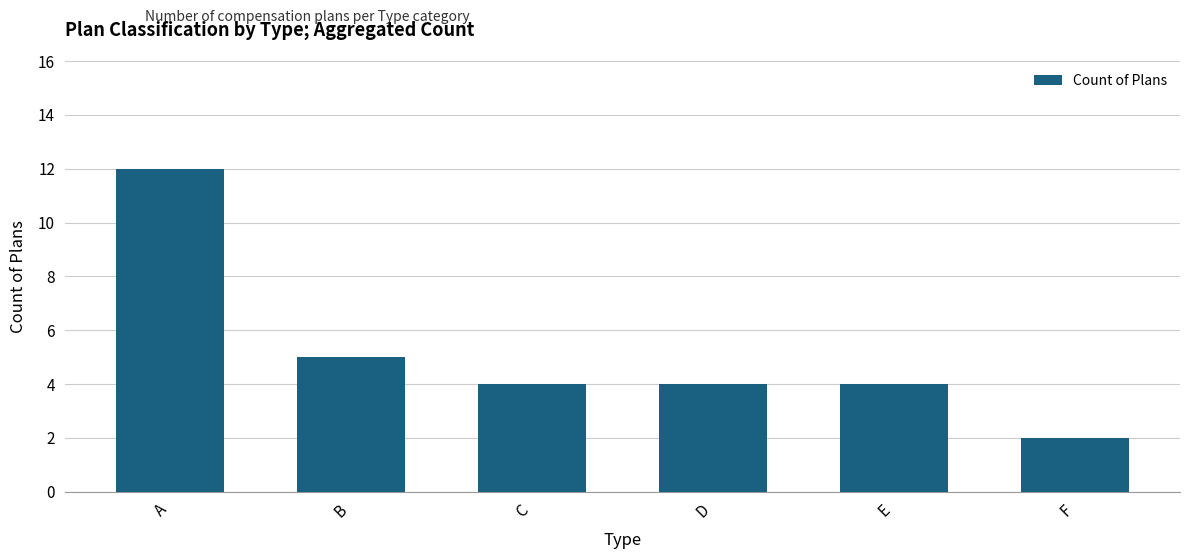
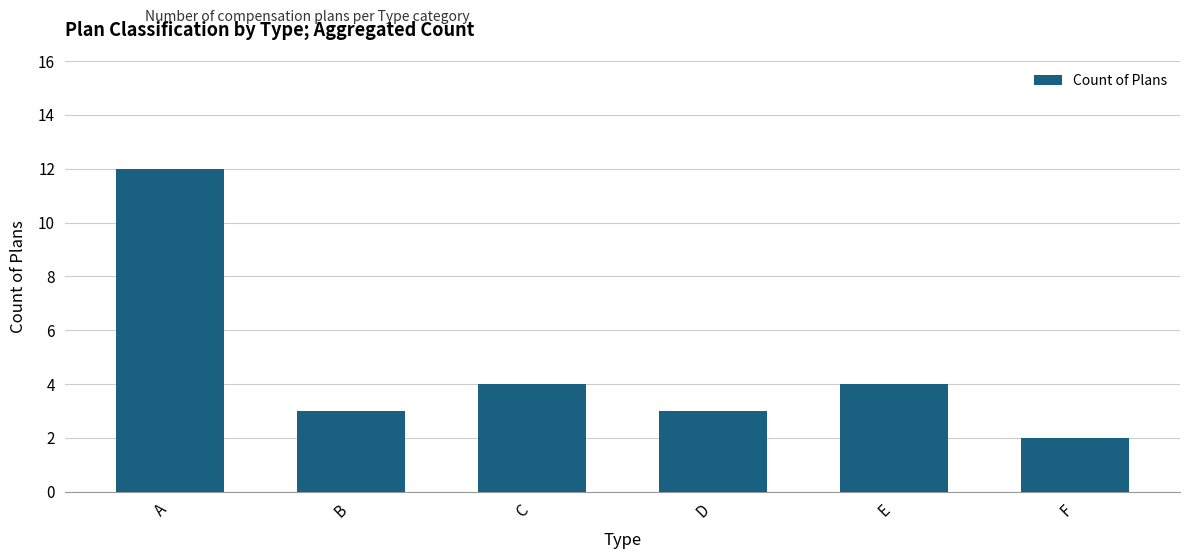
B: 5 -> 3
D: 4 -> 3
